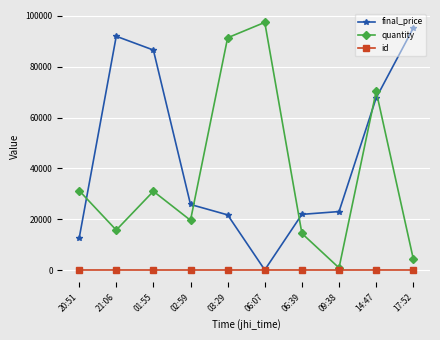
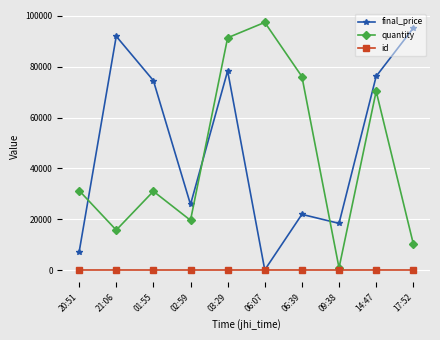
final_price, 20:51: 12000 -> 7000
final_price, 01:55: 87000 -> 75000
final_price, 03:29: 22000 -> 78000
quantity, 06:39: 14000 -> 76000
final_price, 09:38: 23000 -> 18000
final_price, 14:47: 68000 -> 76000
quantity, 17:52: 4000 -> 10000
